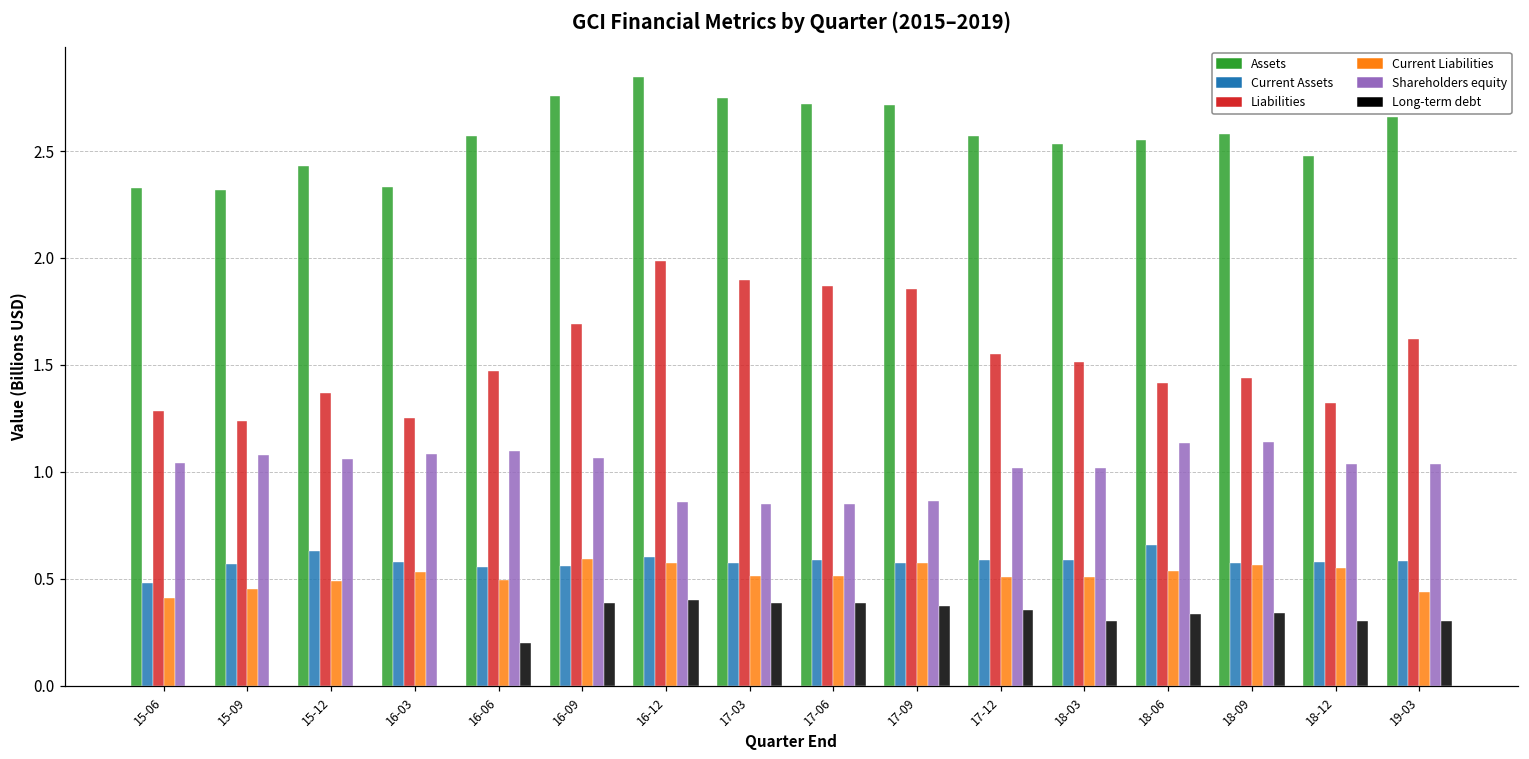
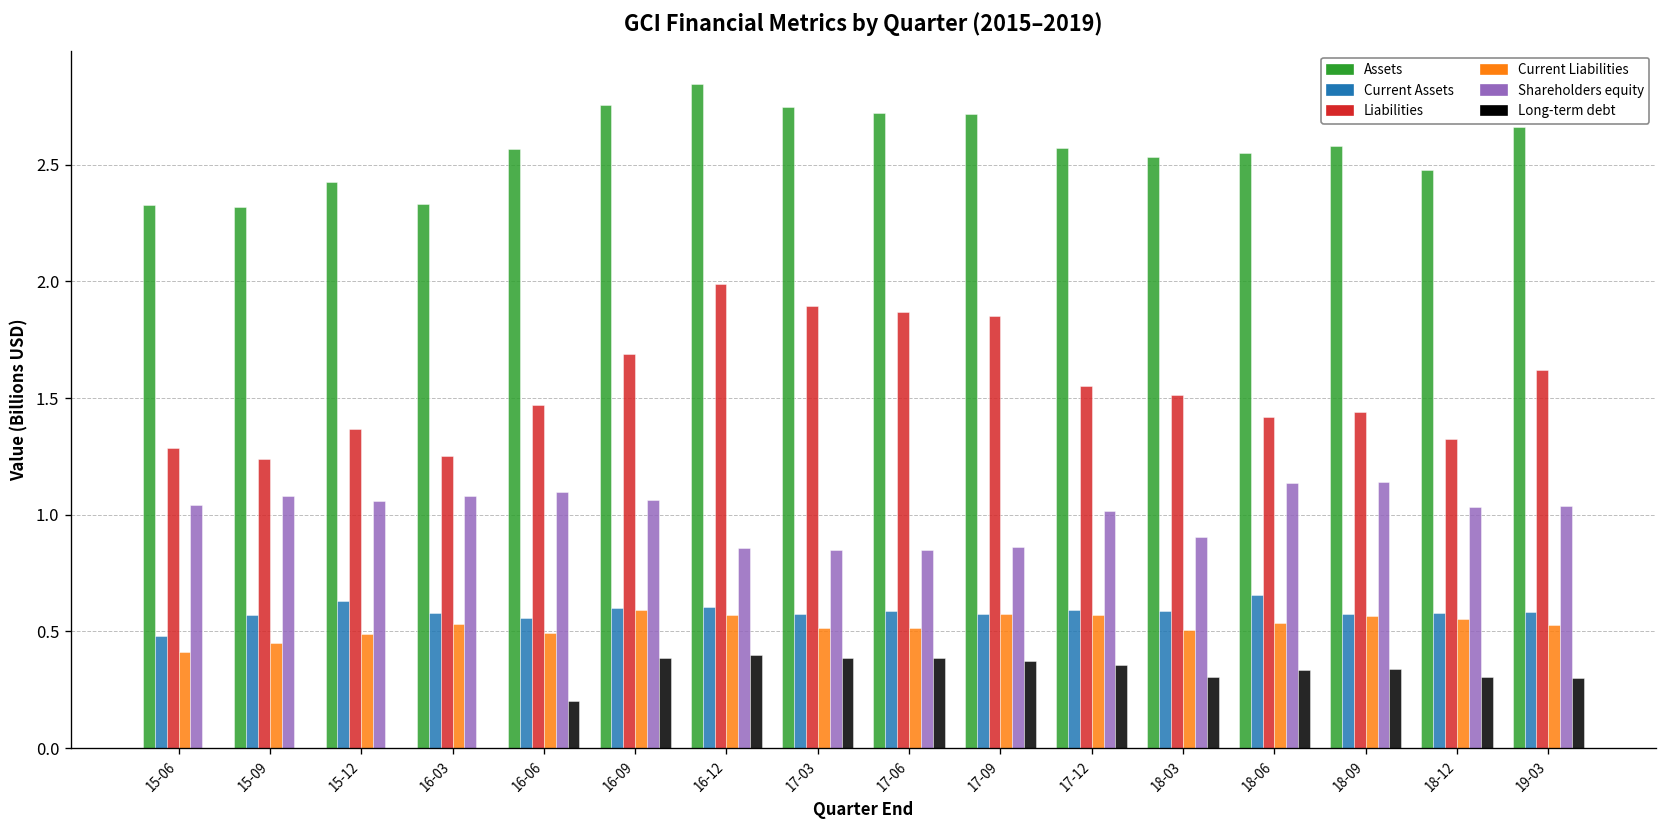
Current Assets, 16-09: 0.56 -> 0.60
Current Liabilities, 17-12: 0.51 -> 0.57
Shareholders equity, 18-03: 1.02 -> 0.90
Current Liabilities, 19-03: 0.44 -> 0.53
